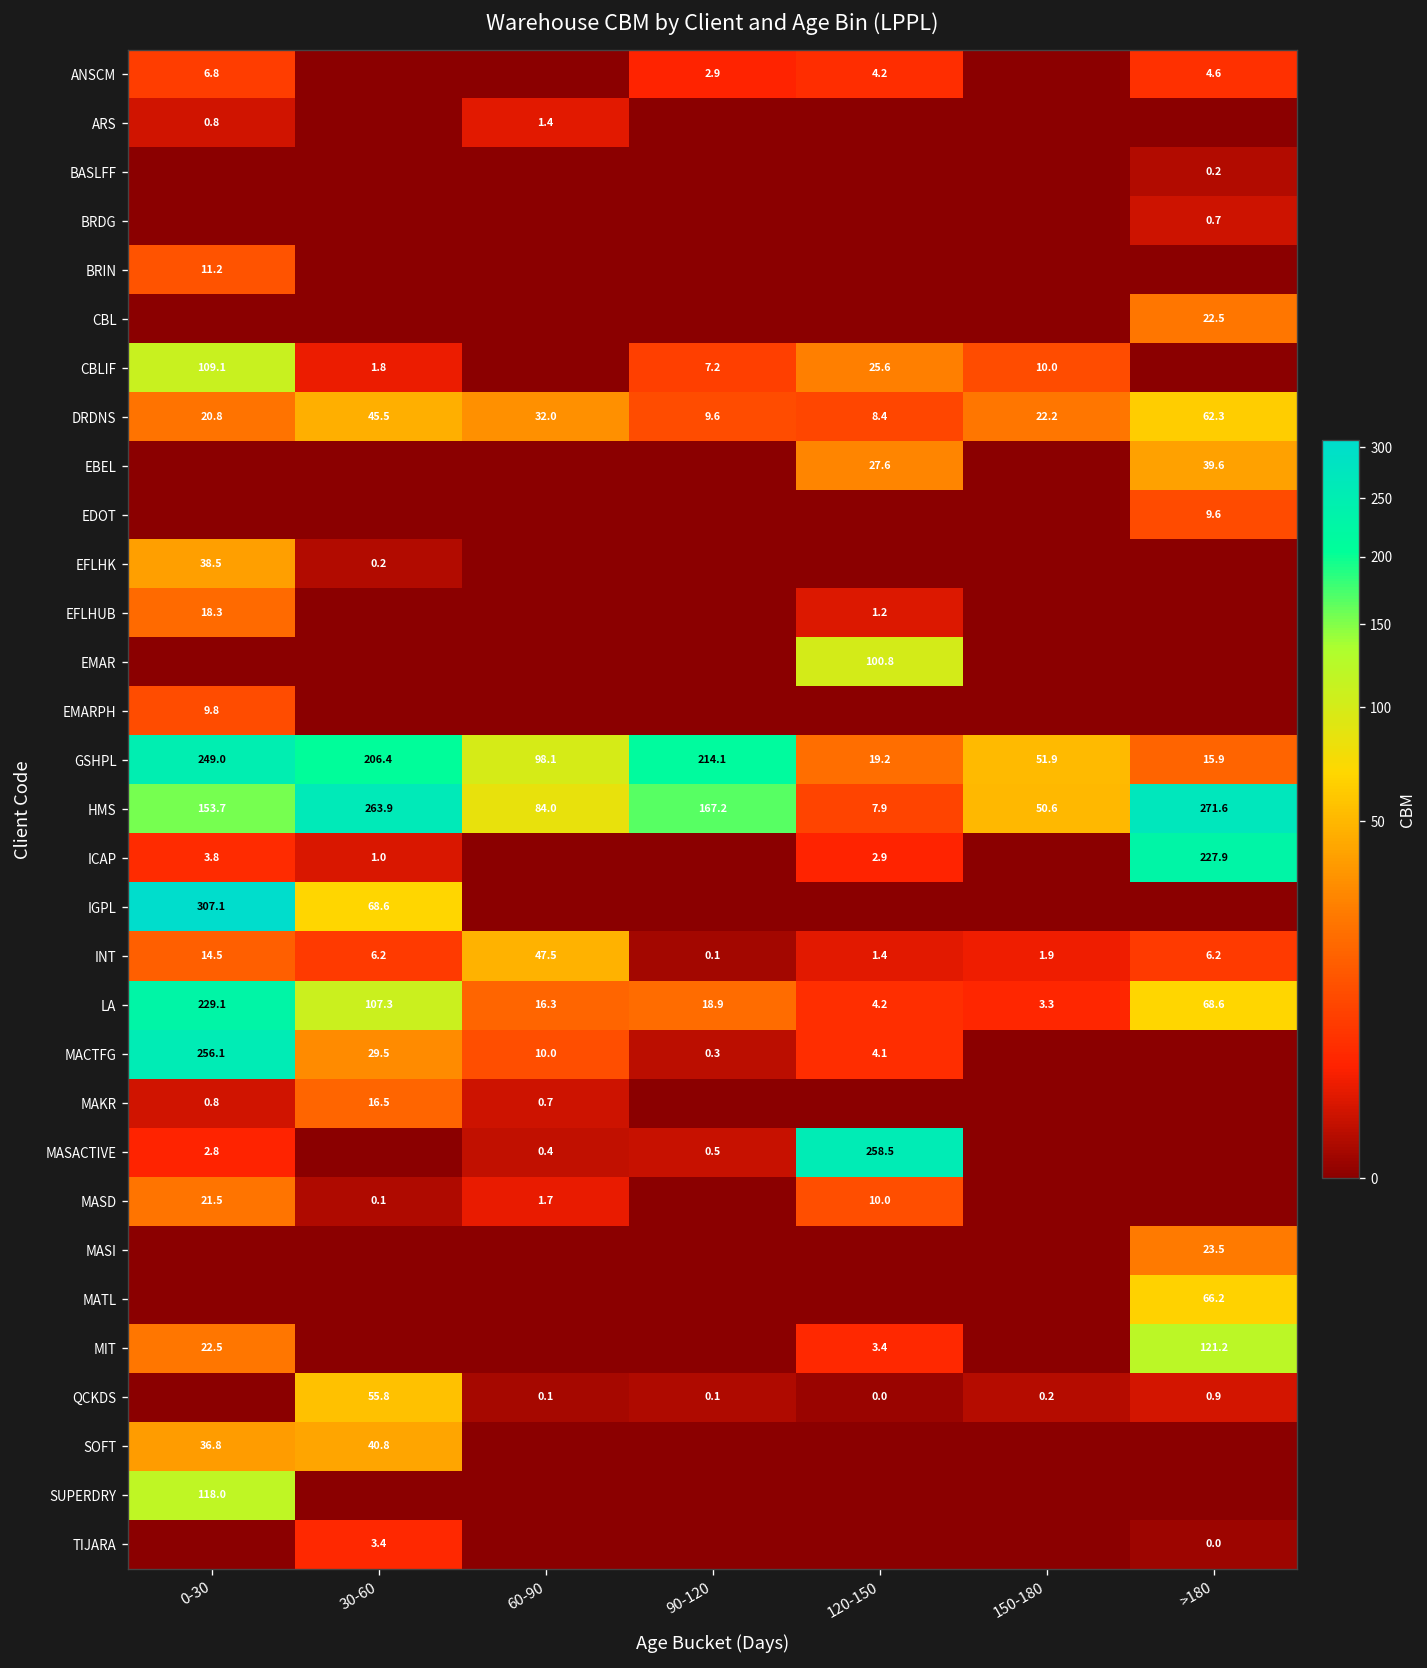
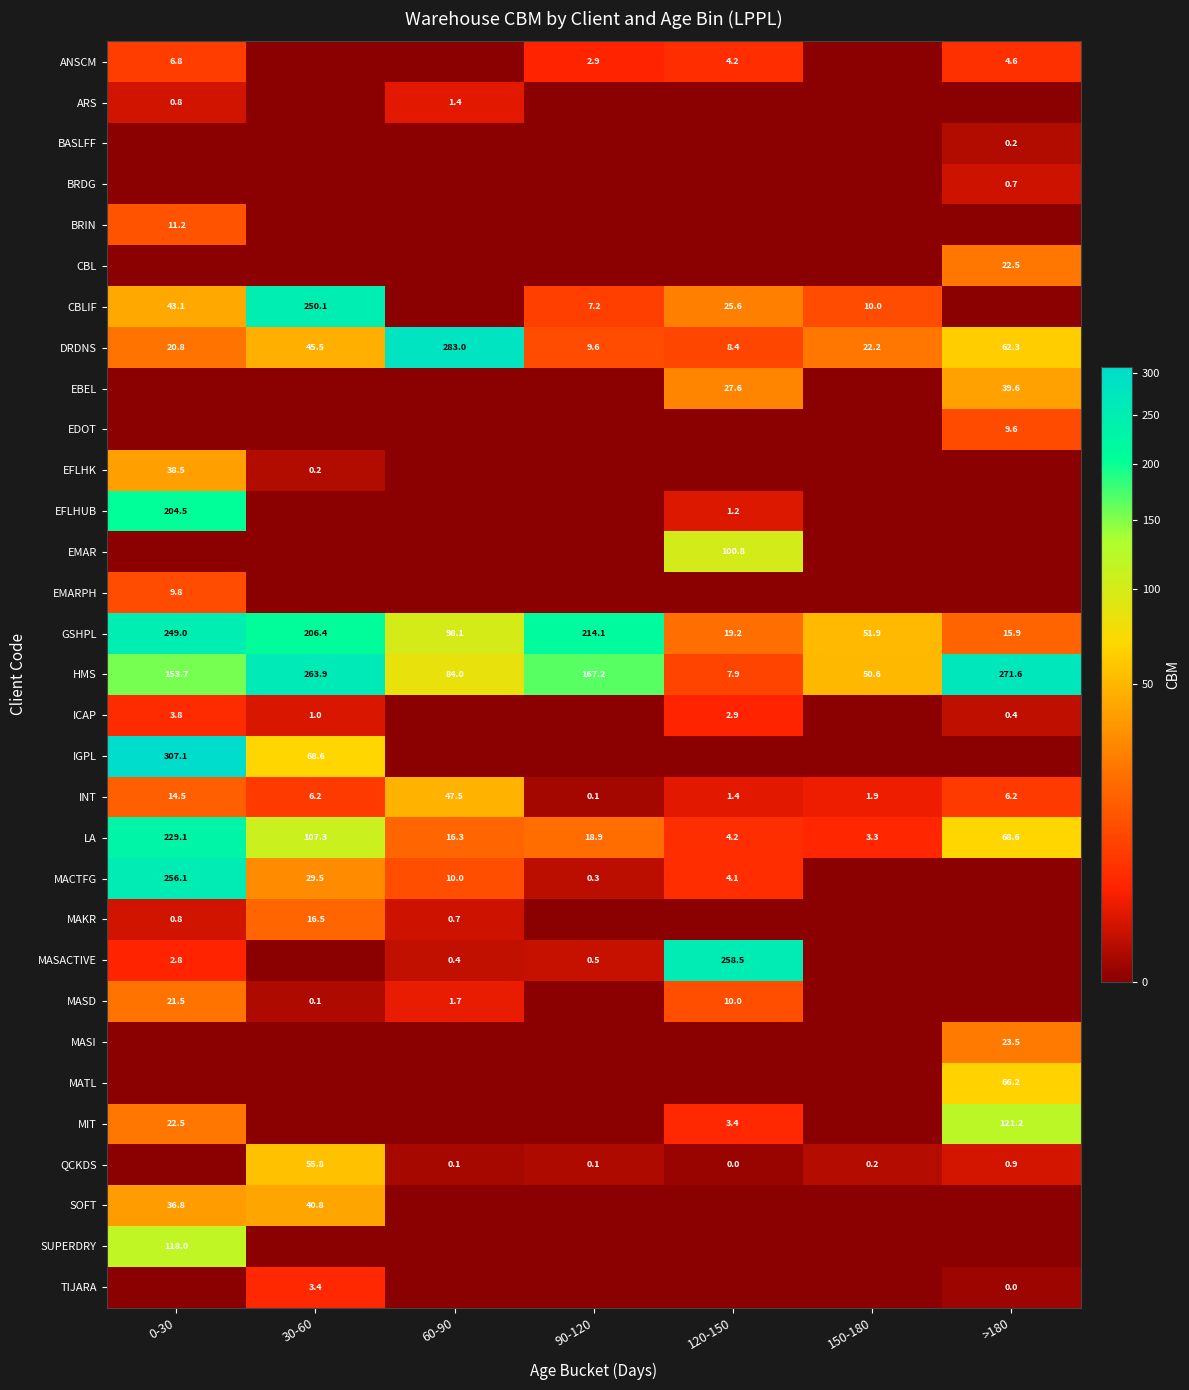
CBLIF, 0-30: 109.1 -> 43.1
CBLIF, 30-60: 1.8 -> 250.1
DRDNS, 60-90: 32.0 -> 283.0
EFLHUB, 0-30: 18.3 -> 204.5
ICAP, >180: 227.9 -> 0.4
